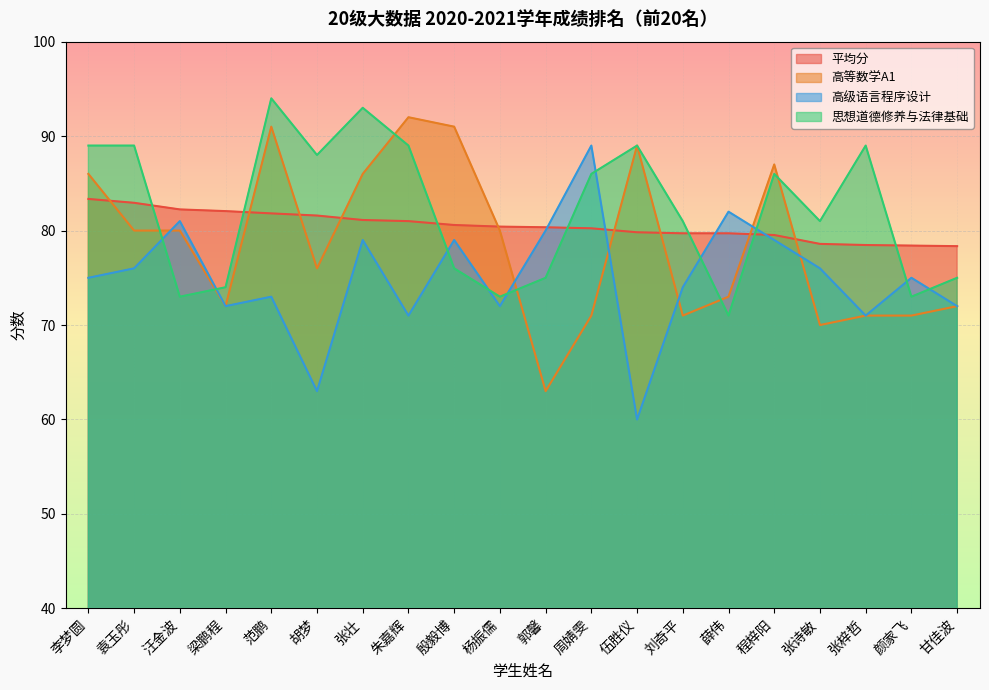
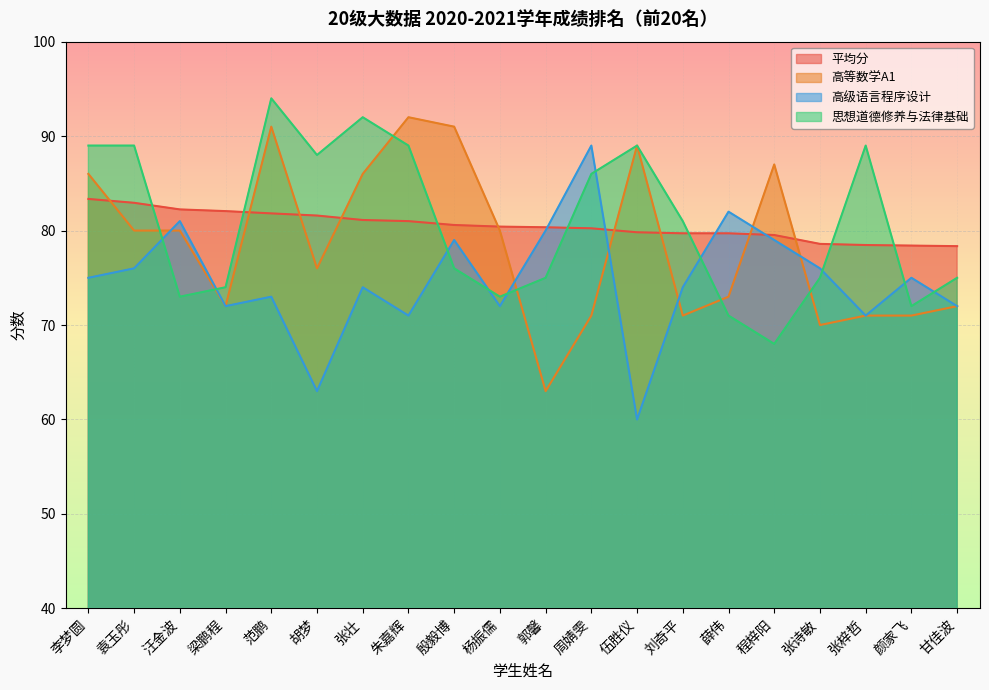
高级语言程序设计, 张壮: 79 -> 74
思想道德修养与法律基础, 张壮: 93 -> 92
思想道德修养与法律基础, 程梓阳: 86 -> 68
思想道德修养与法律基础, 张诗敏: 81 -> 75
思想道德修养与法律基础, 颜家飞: 73 -> 72
